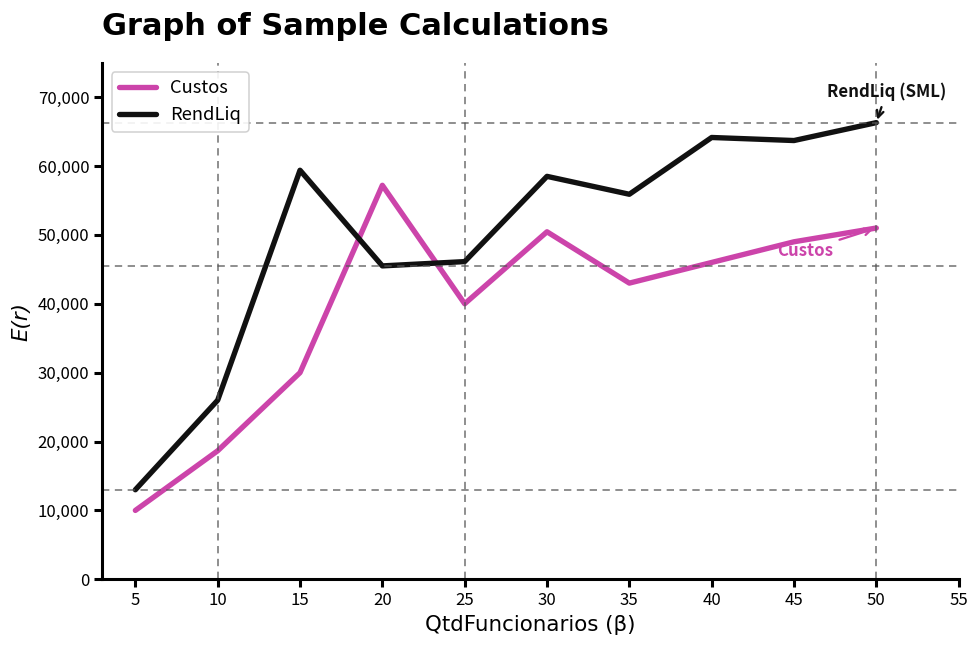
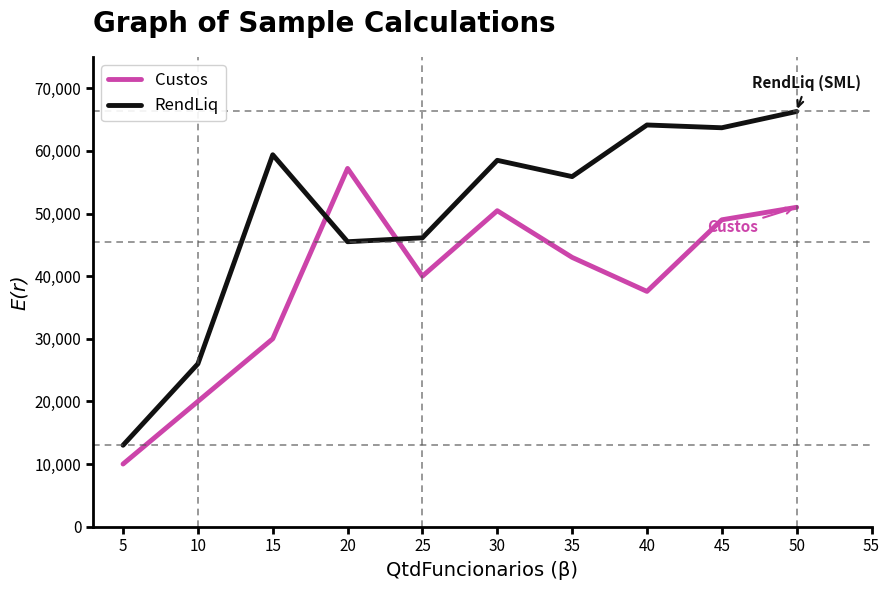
Custos, 10: 19,000 -> 20,000
Custos, 40: 46,000 -> 38,000
